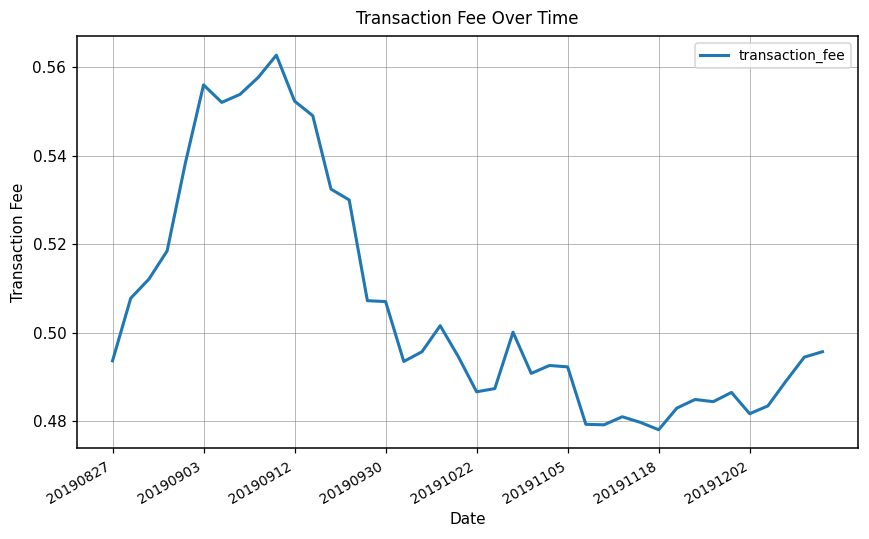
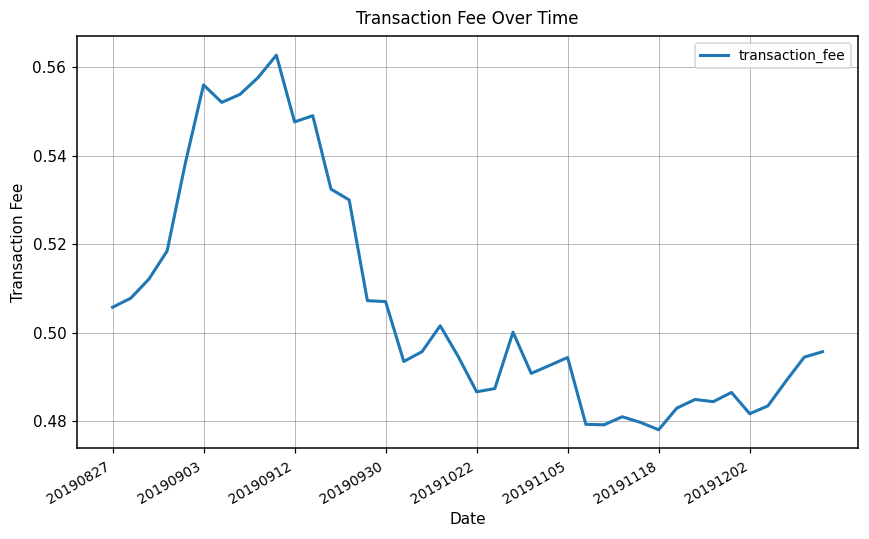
20190827: 0.494 -> 0.506
20190912: 0.552 -> 0.548
20191105: 0.492 -> 0.494
